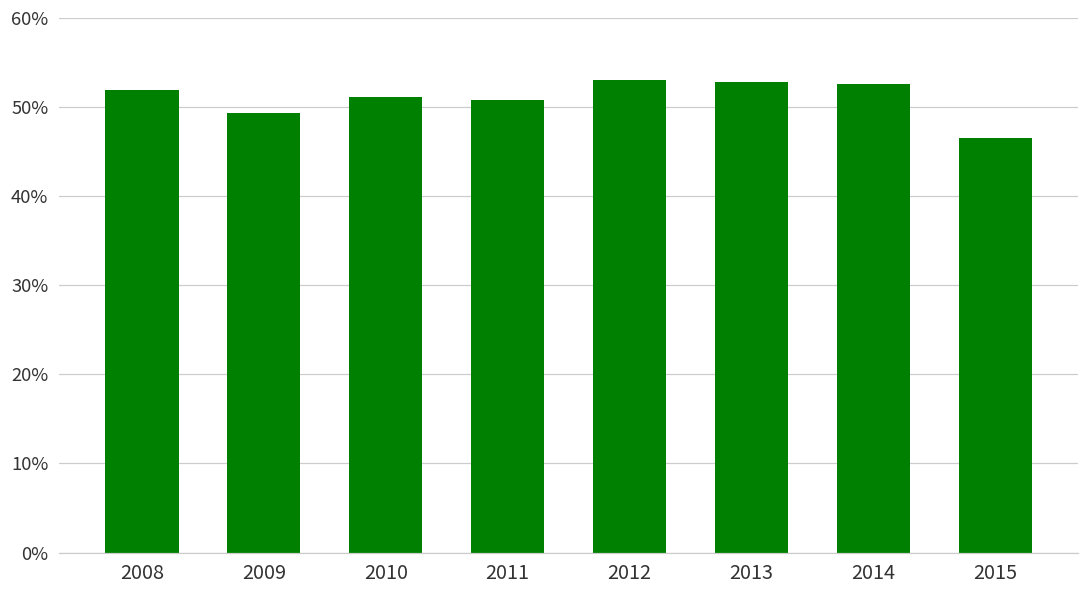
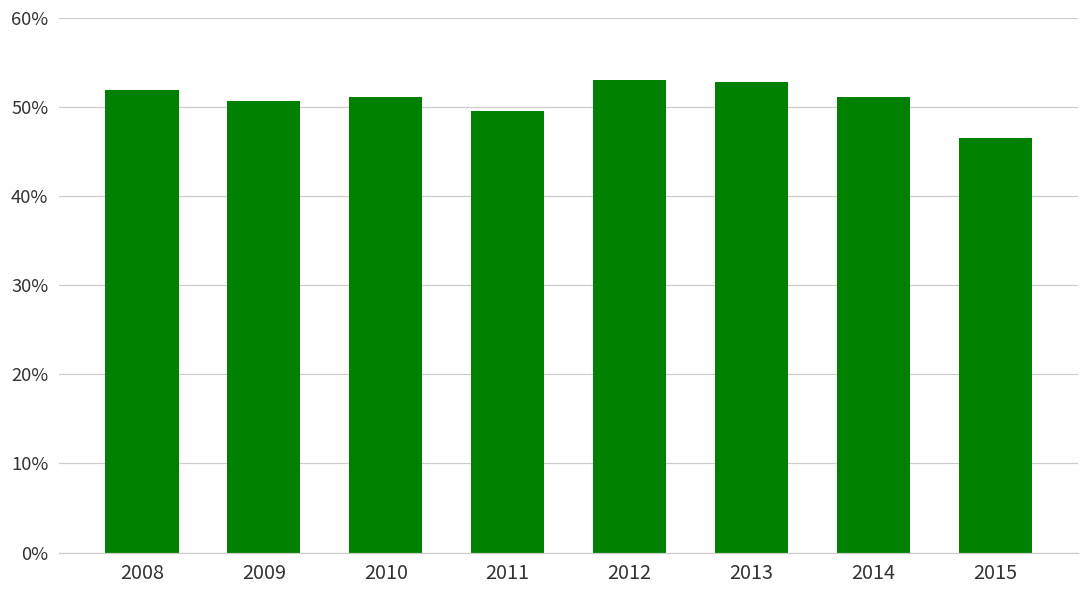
2009: 49% -> 51%
2011: 51% -> 50%
2014: 53% -> 51%
